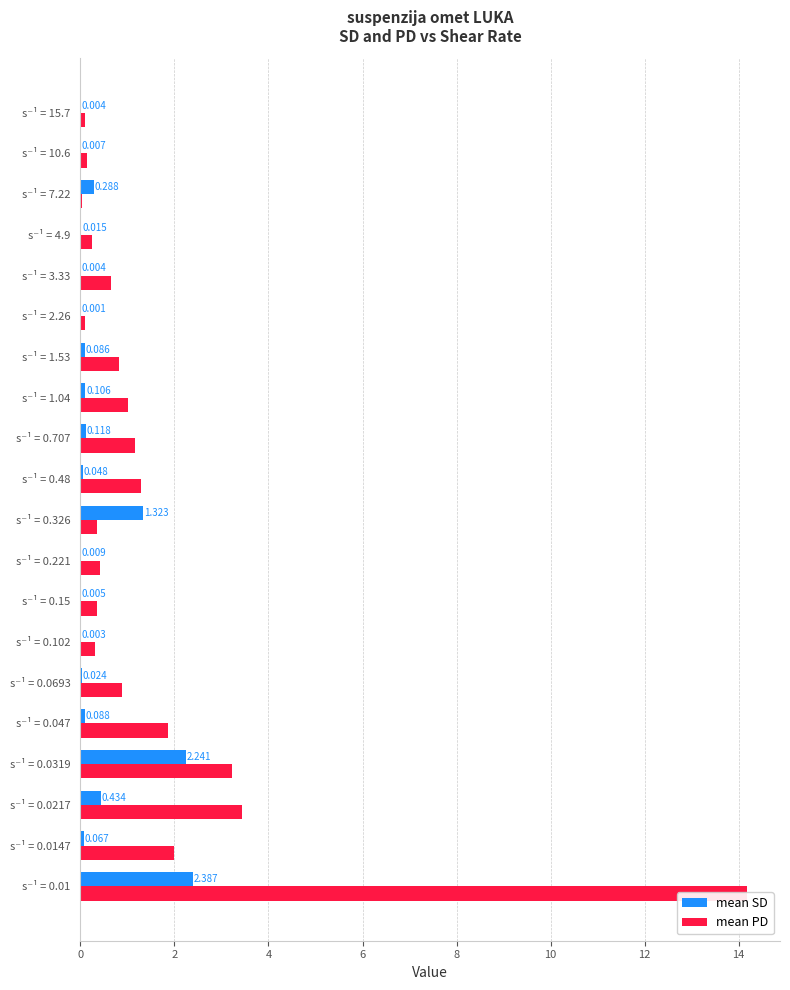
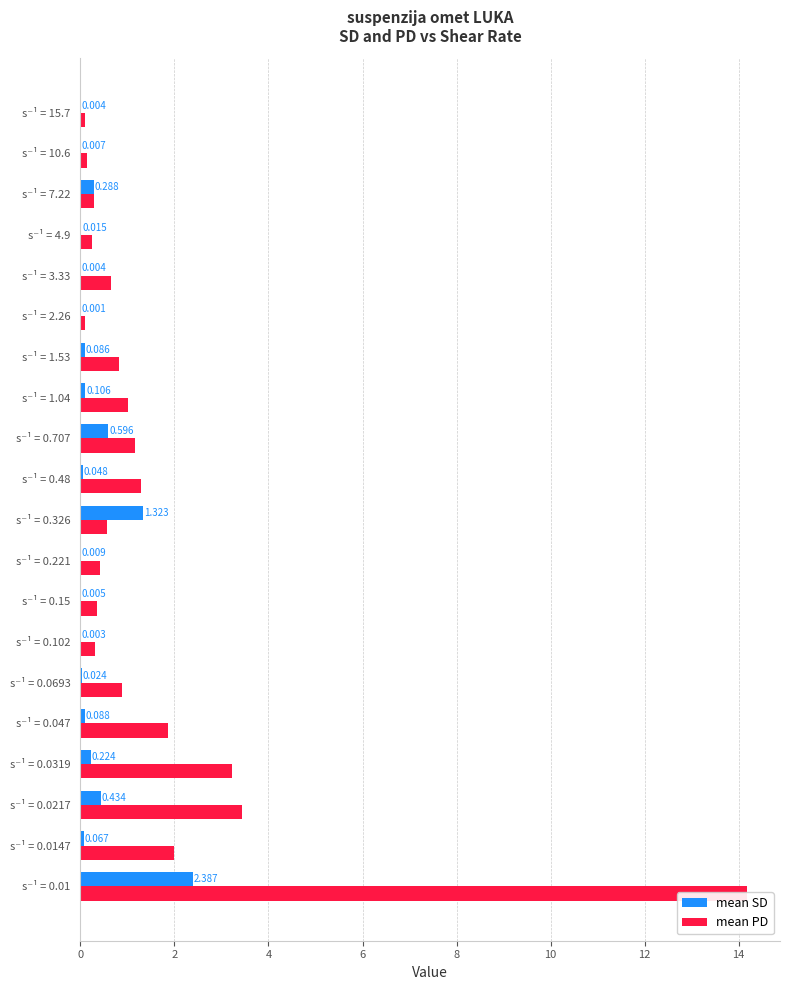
mean PD, s⁻¹ = 7.22: 0.0 -> 0.3
mean SD, s⁻¹ = 0.707: 0.118 -> 0.596
mean PD, s⁻¹ = 0.326: 0.3 -> 0.6
mean SD, s⁻¹ = 0.0319: 2.241 -> 0.224
